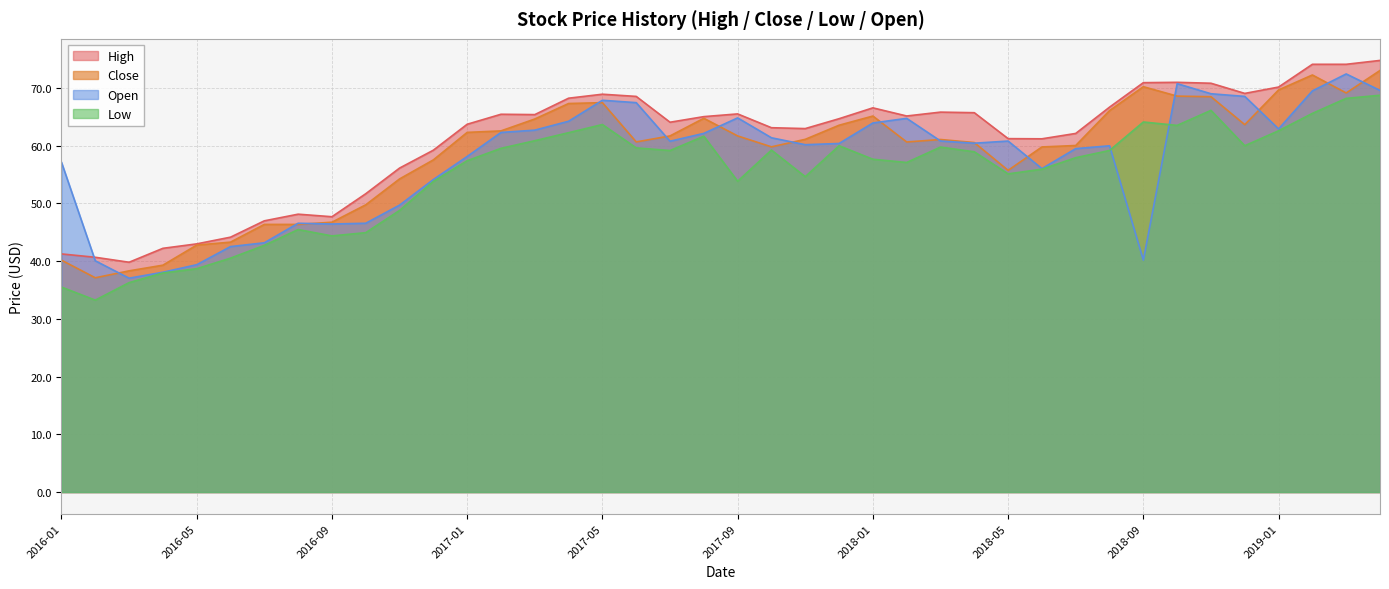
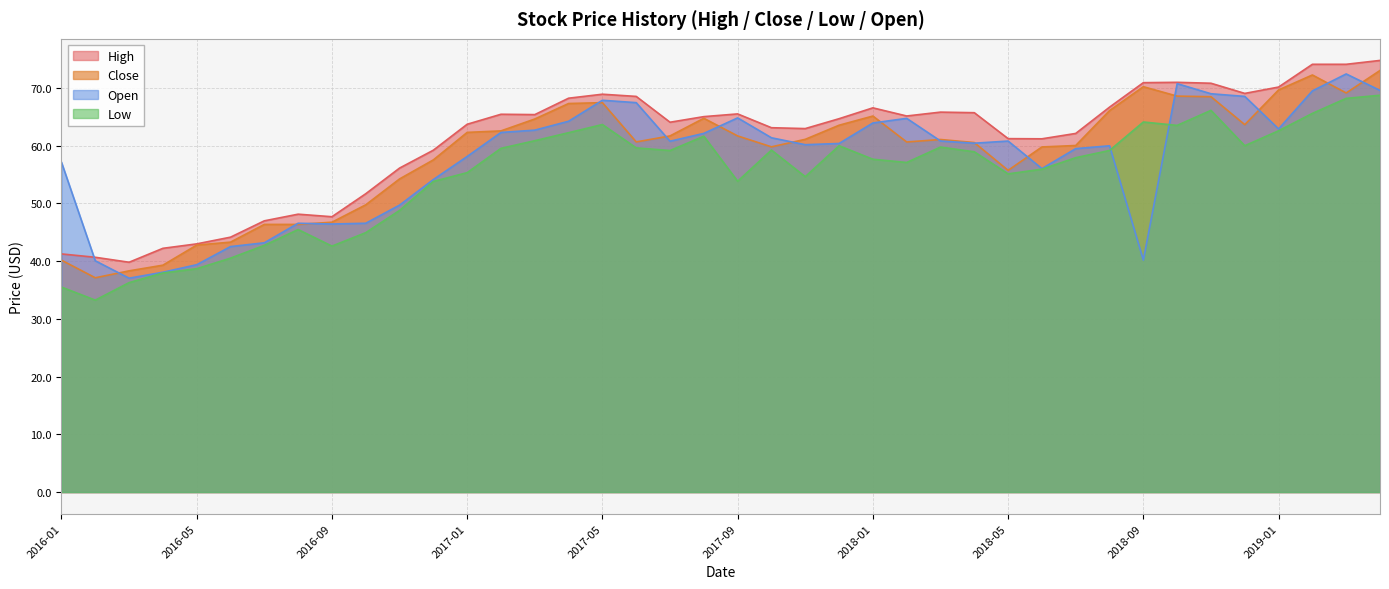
Low, 2016-09: 44 -> 43
Low, 2017-01: 57 -> 55
